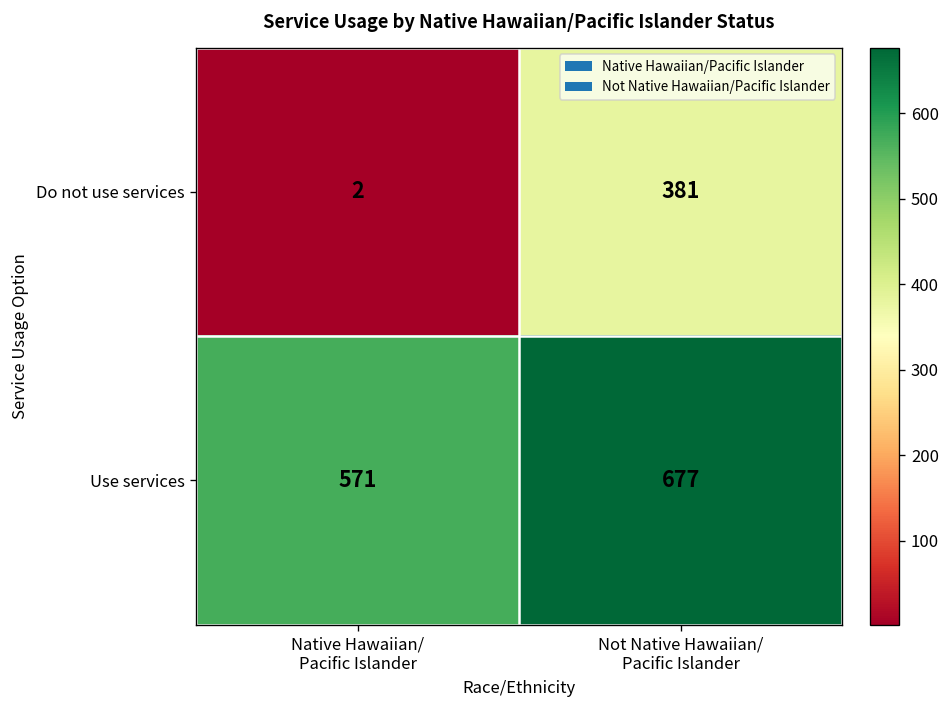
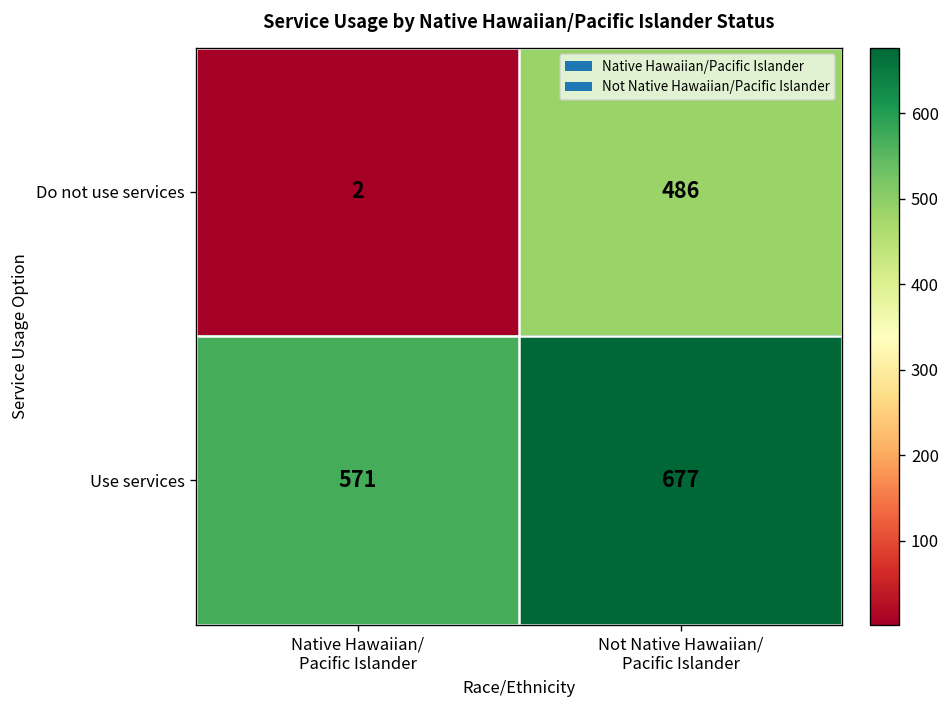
Do not use services, Not Native Hawaiian/ Pacific Islander: 381 -> 486
